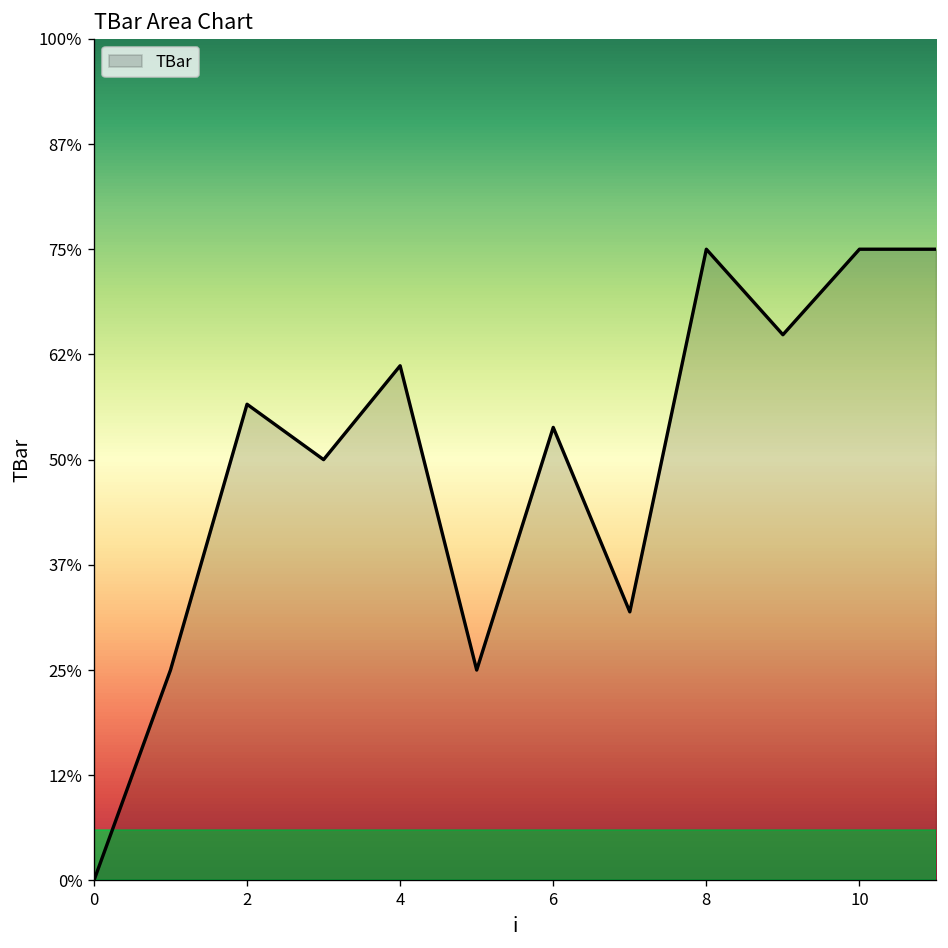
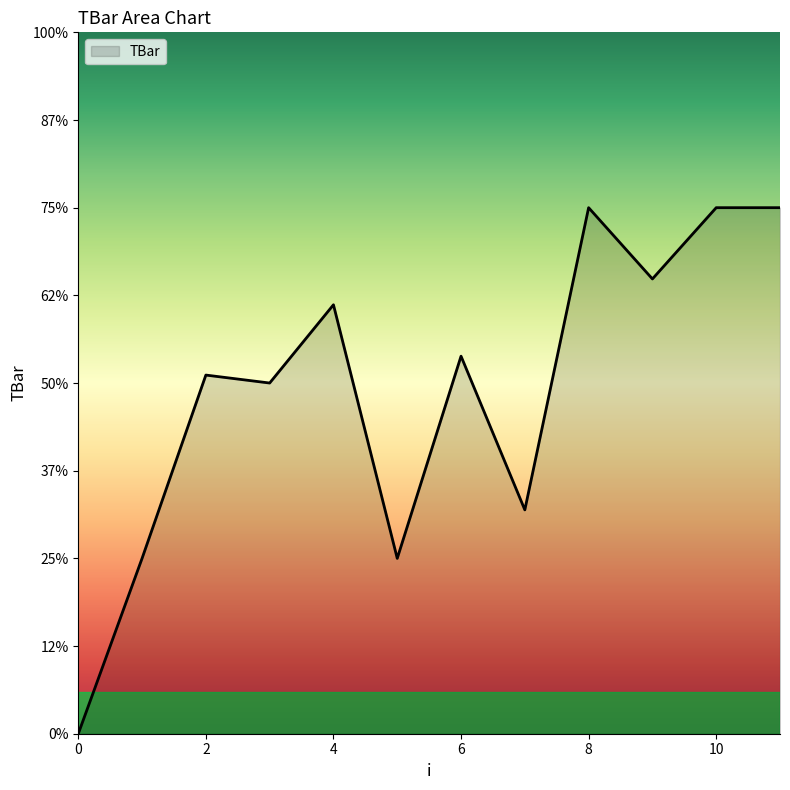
2: 57% -> 51%
